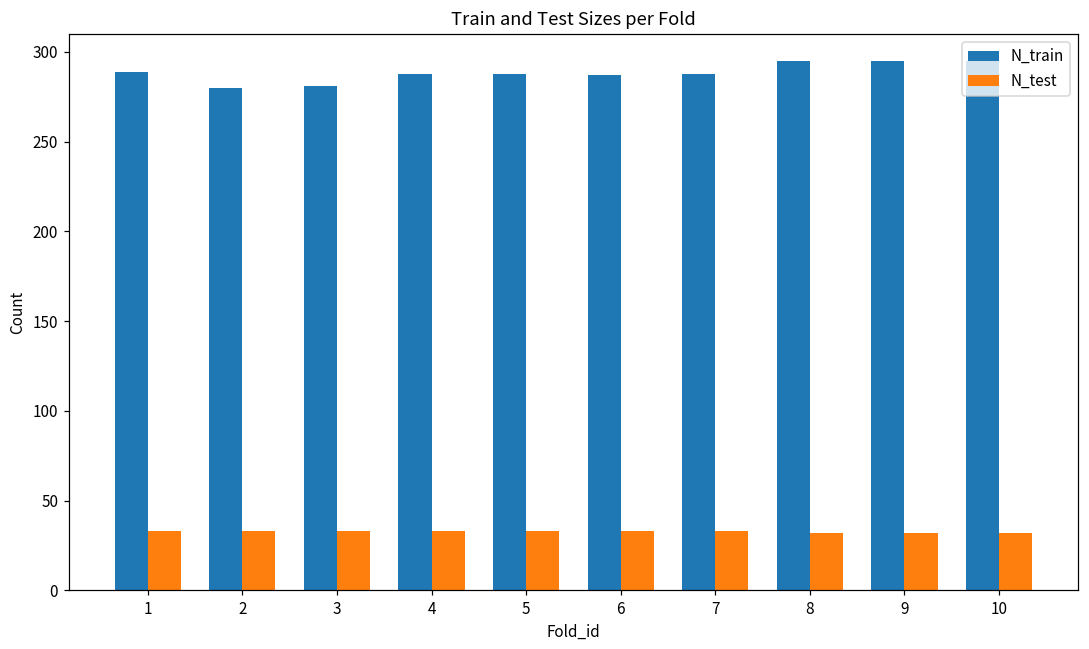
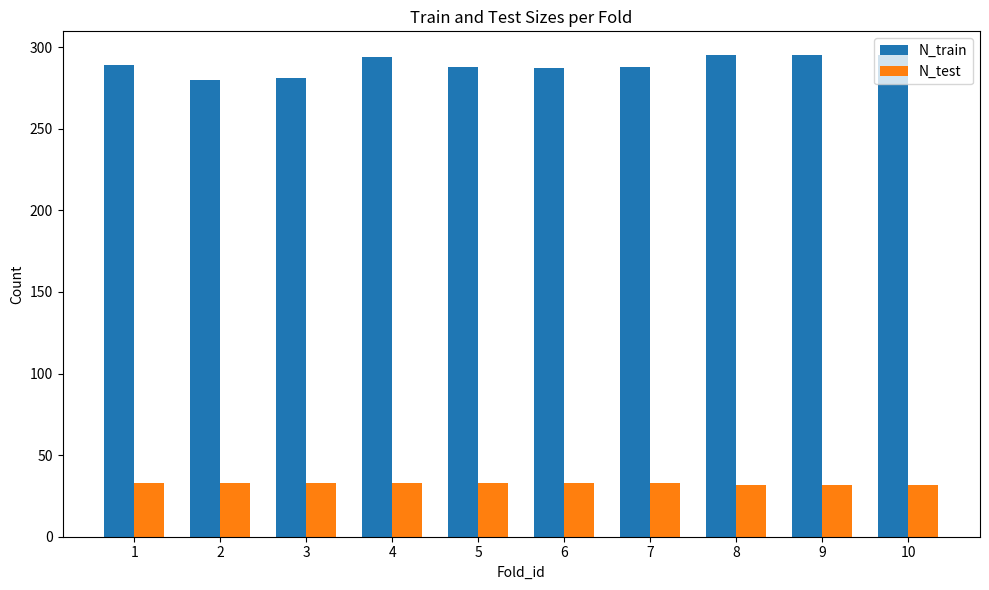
N_train, 4: 288 -> 294
